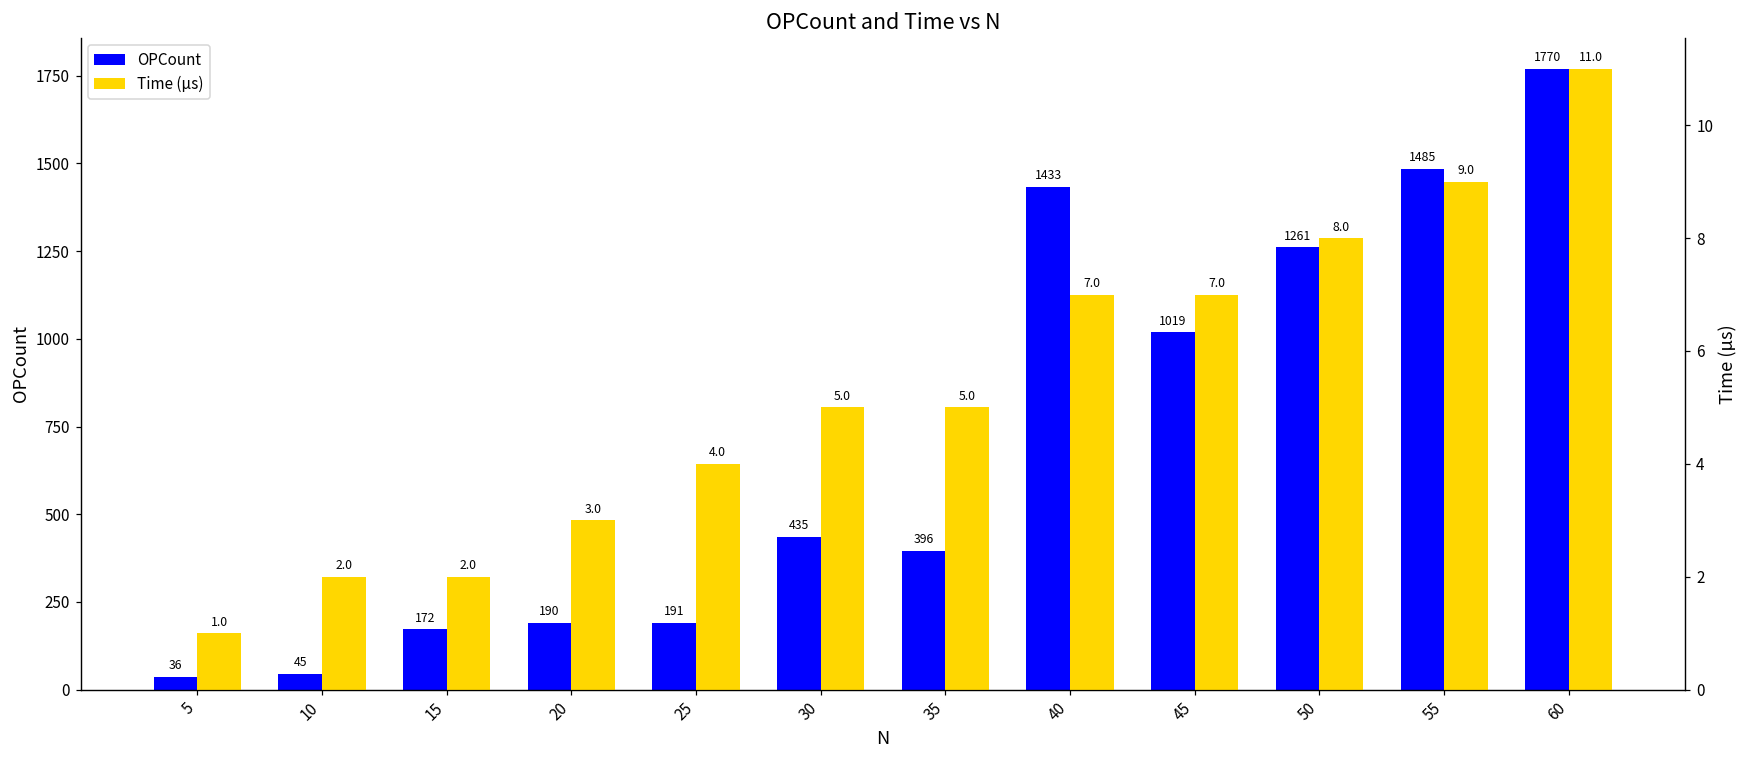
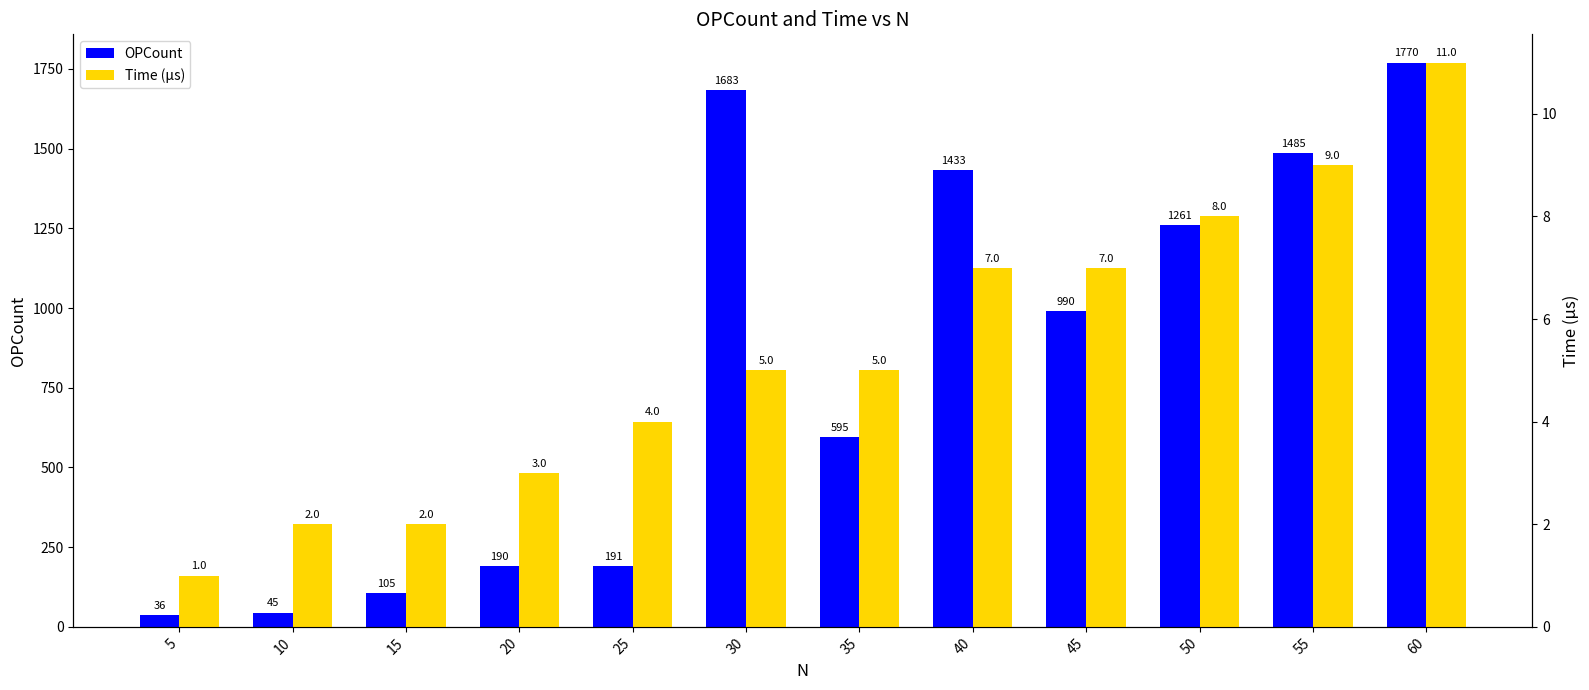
OPCount, 15: 172 -> 105
OPCount, 30: 435 -> 1683
OPCount, 35: 396 -> 595
OPCount, 45: 1019 -> 990
